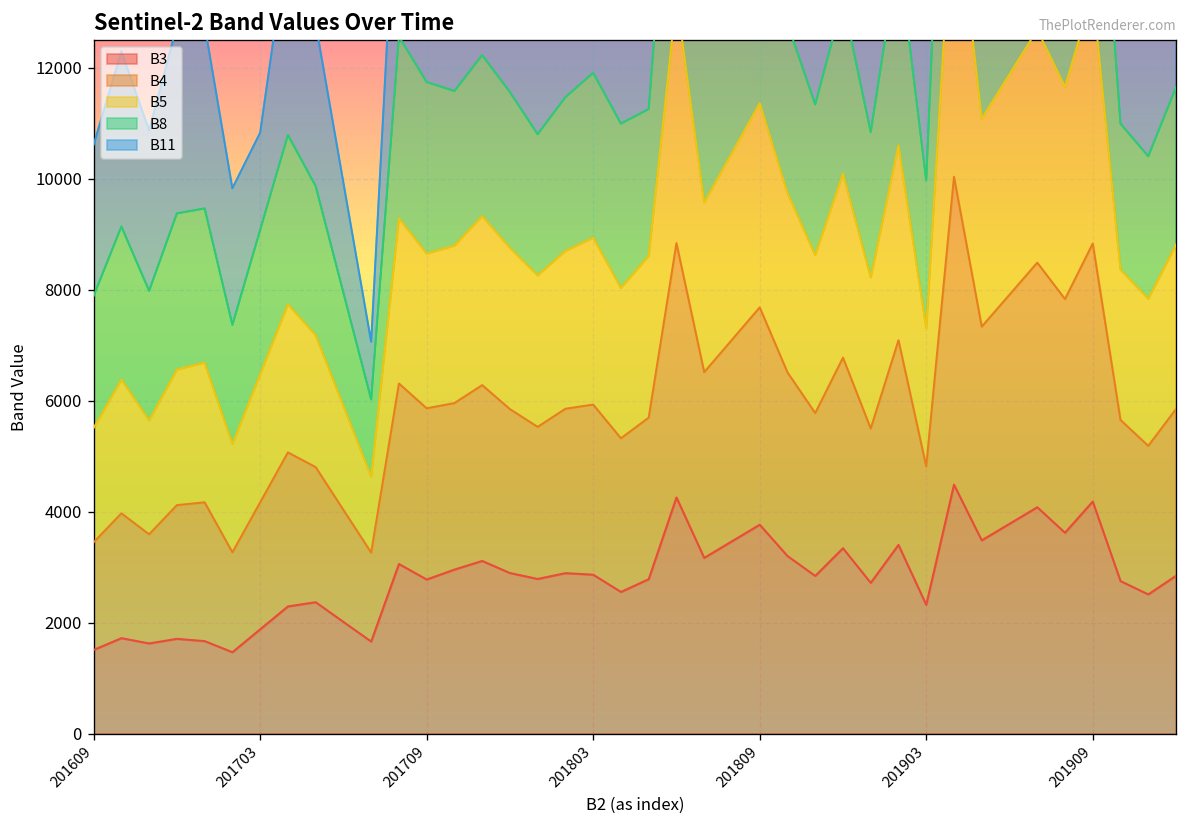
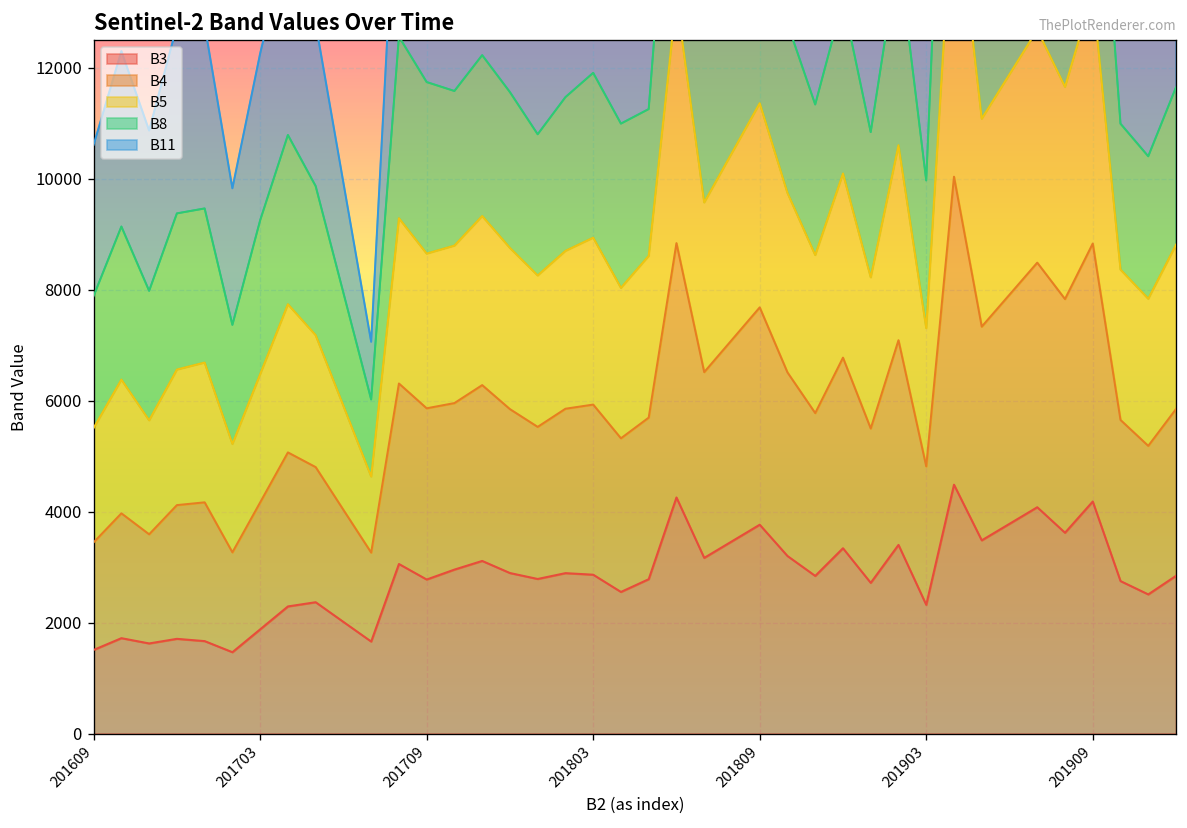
B8, 201703: 2600 -> 2800
B11, 201703: 1800 -> 3000
